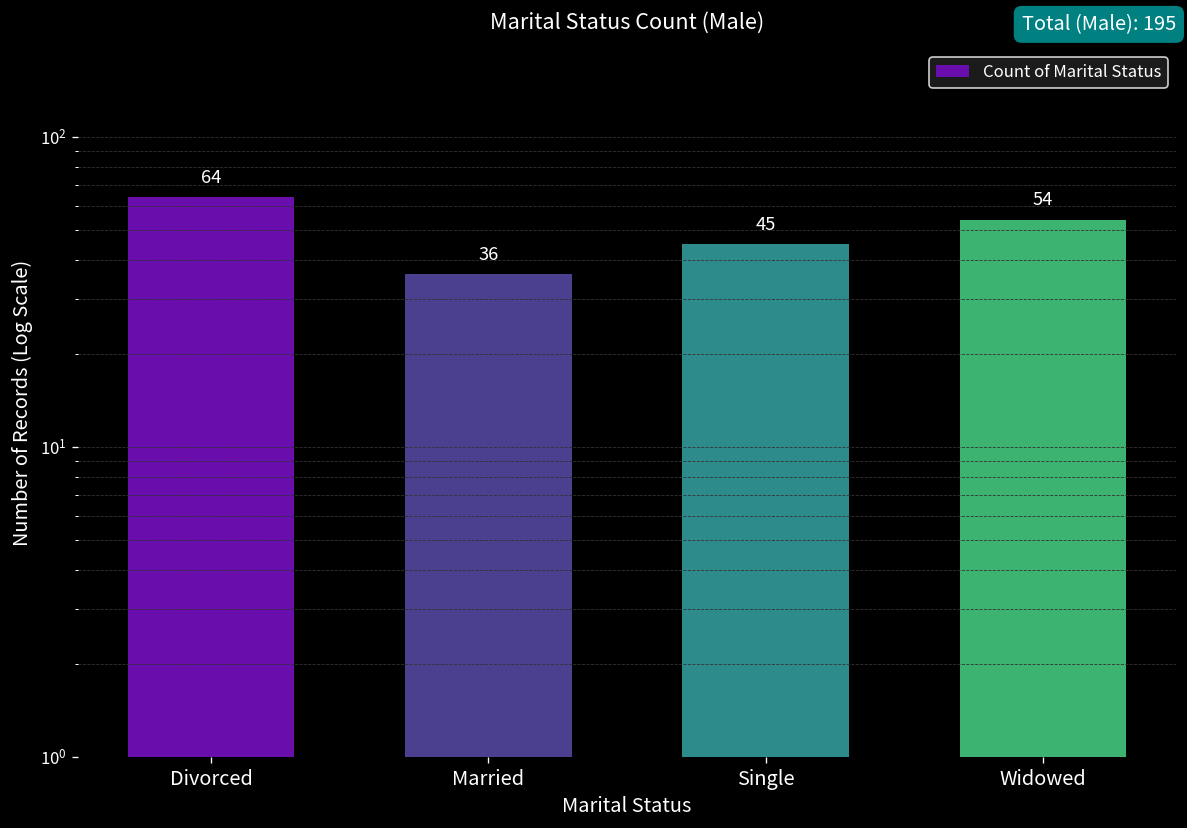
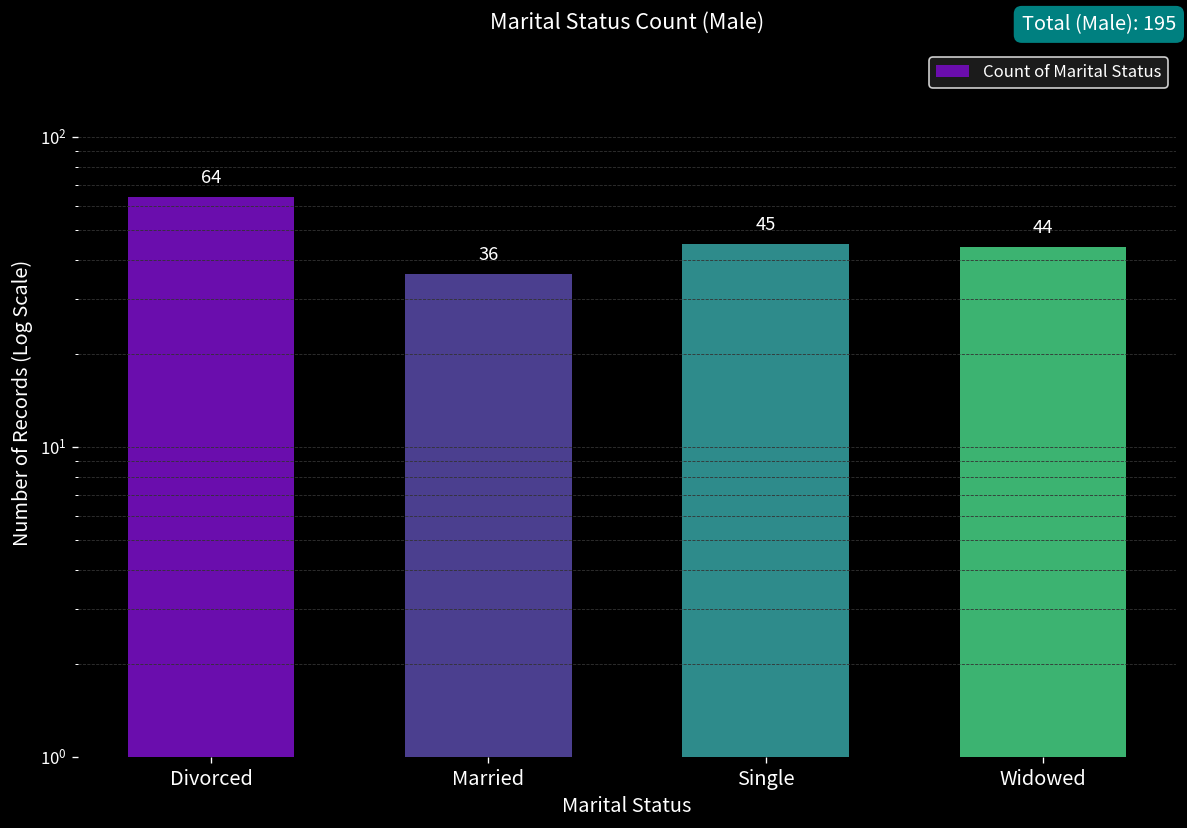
Widowed: 54 -> 44
